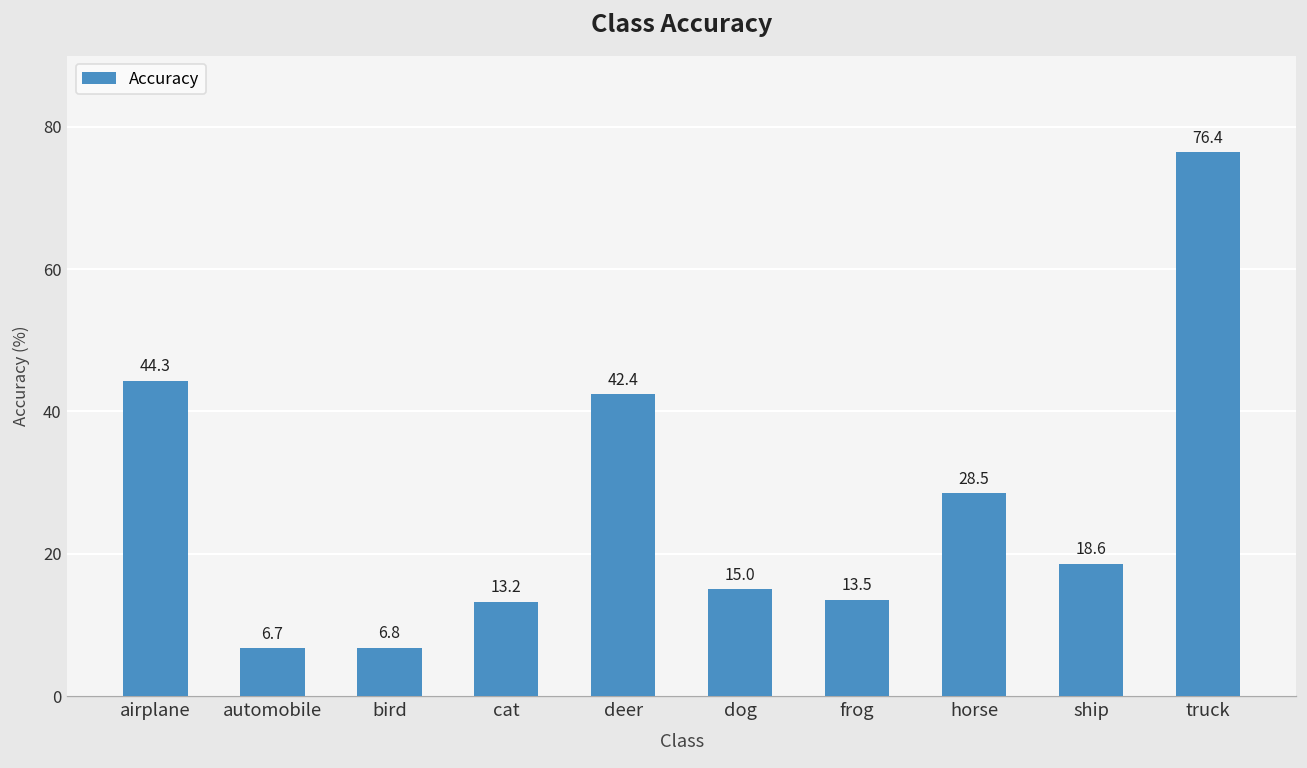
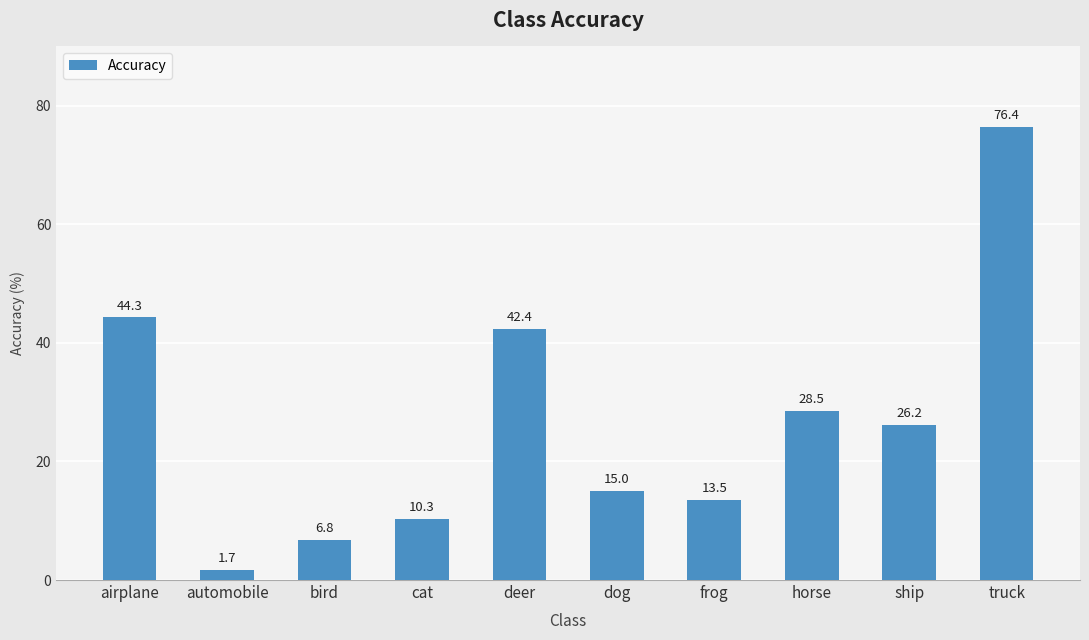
automobile: 6.7 -> 1.7
cat: 13.2 -> 10.3
ship: 18.6 -> 26.2
